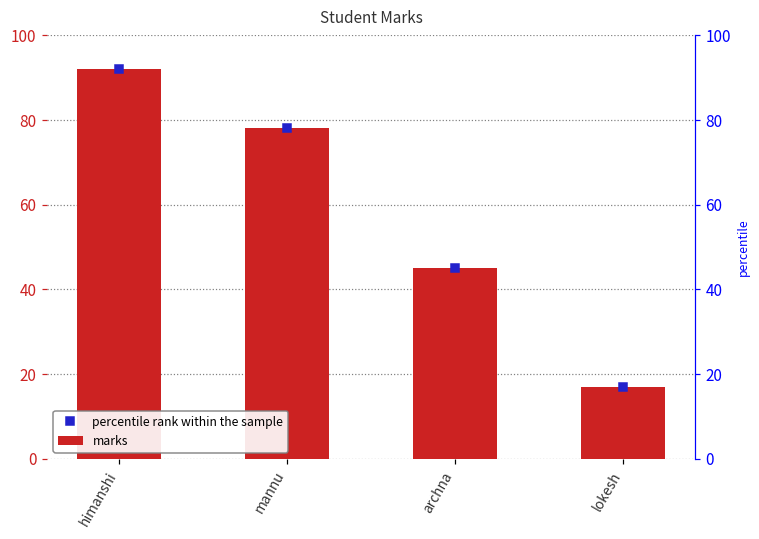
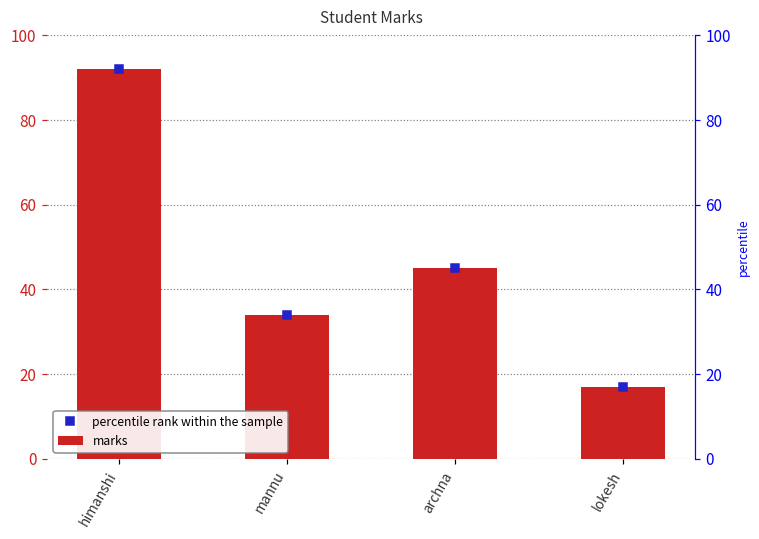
marks, mannu: 78 -> 34
